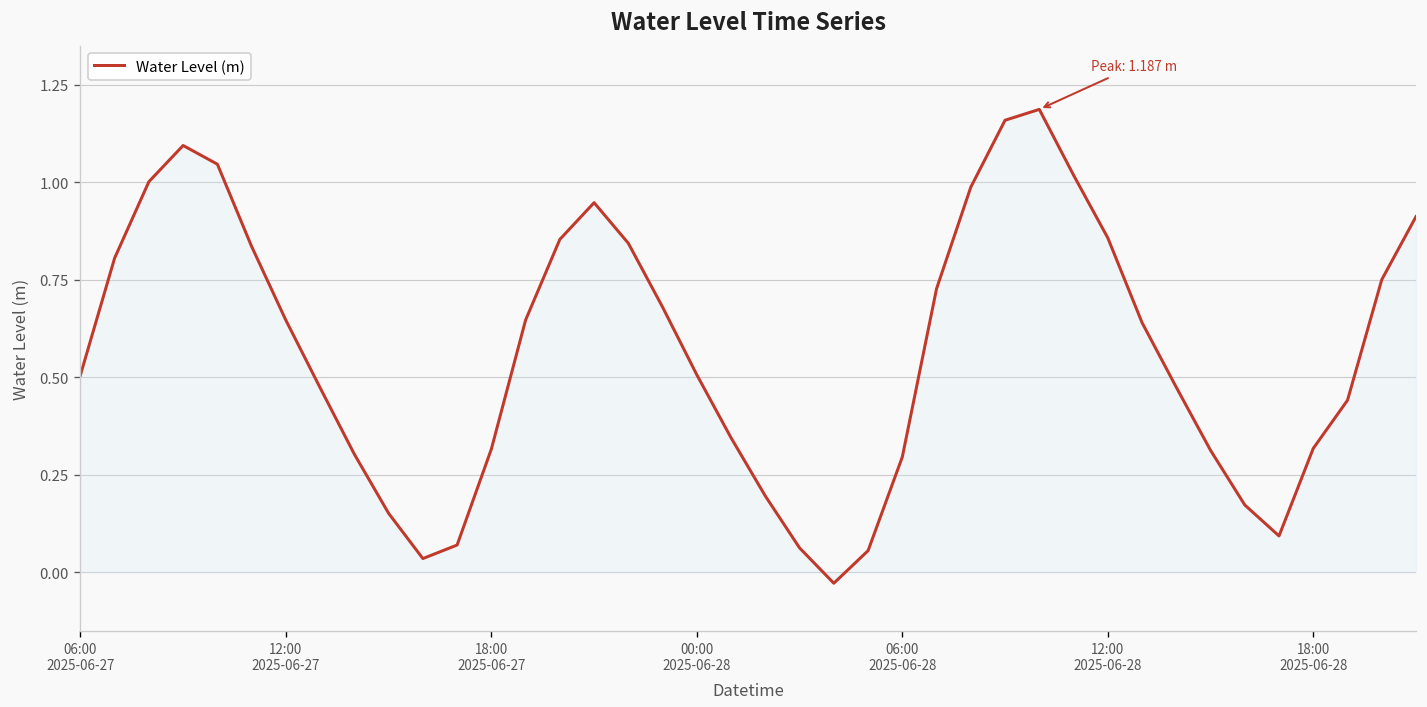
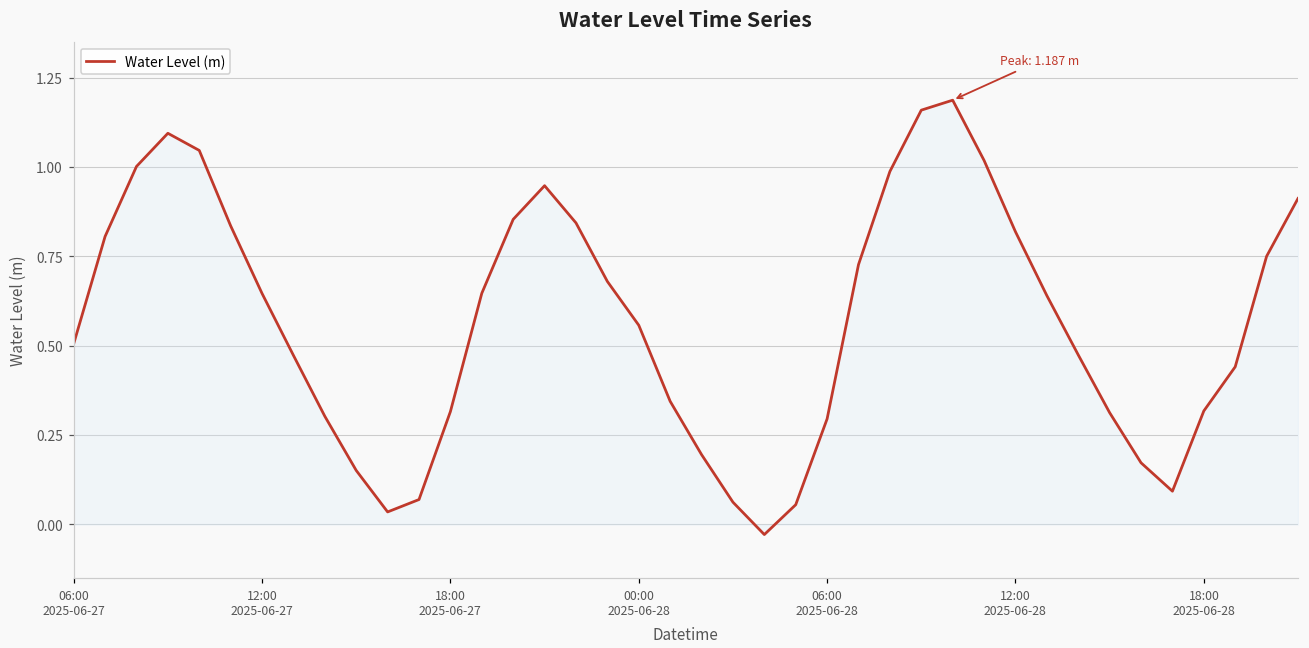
Water Level (m), 00:00 2025-06-28: 0.51 -> 0.56
Water Level (m), 12:00 2025-06-28: 0.86 -> 0.82
